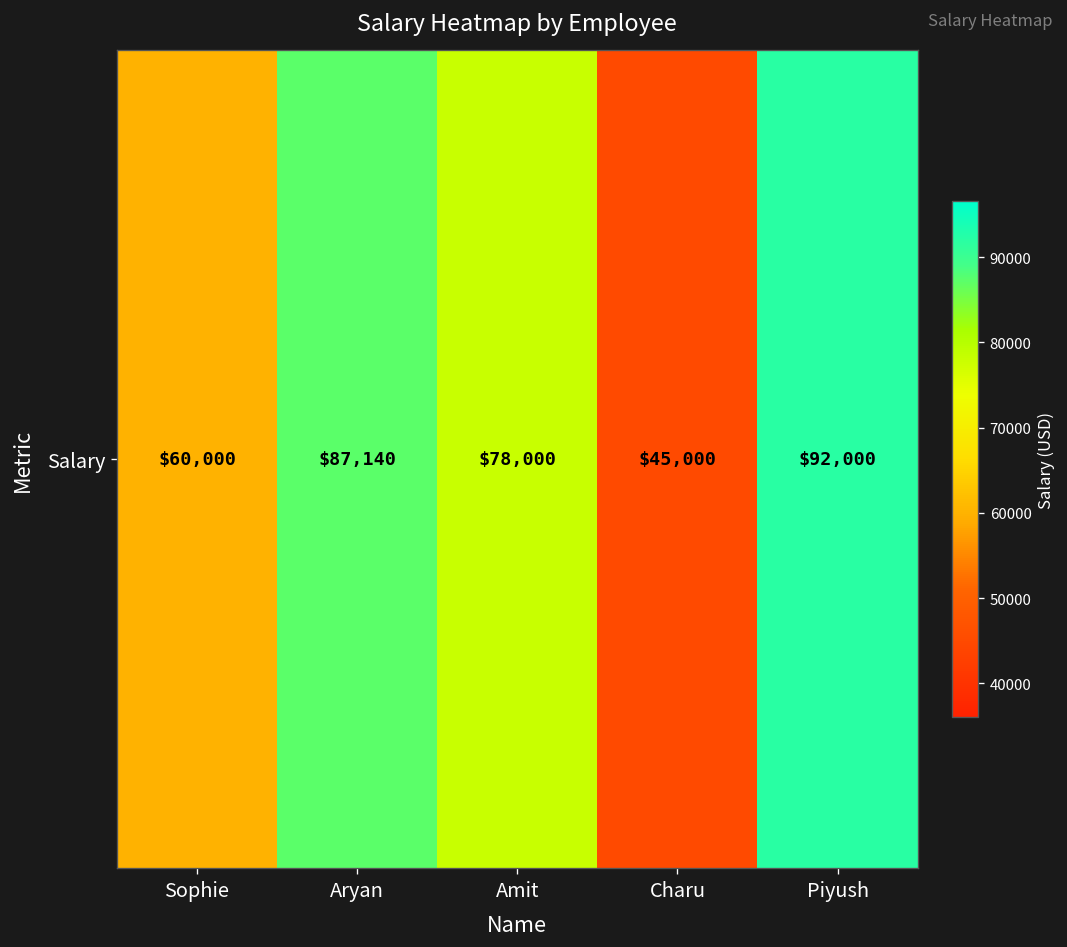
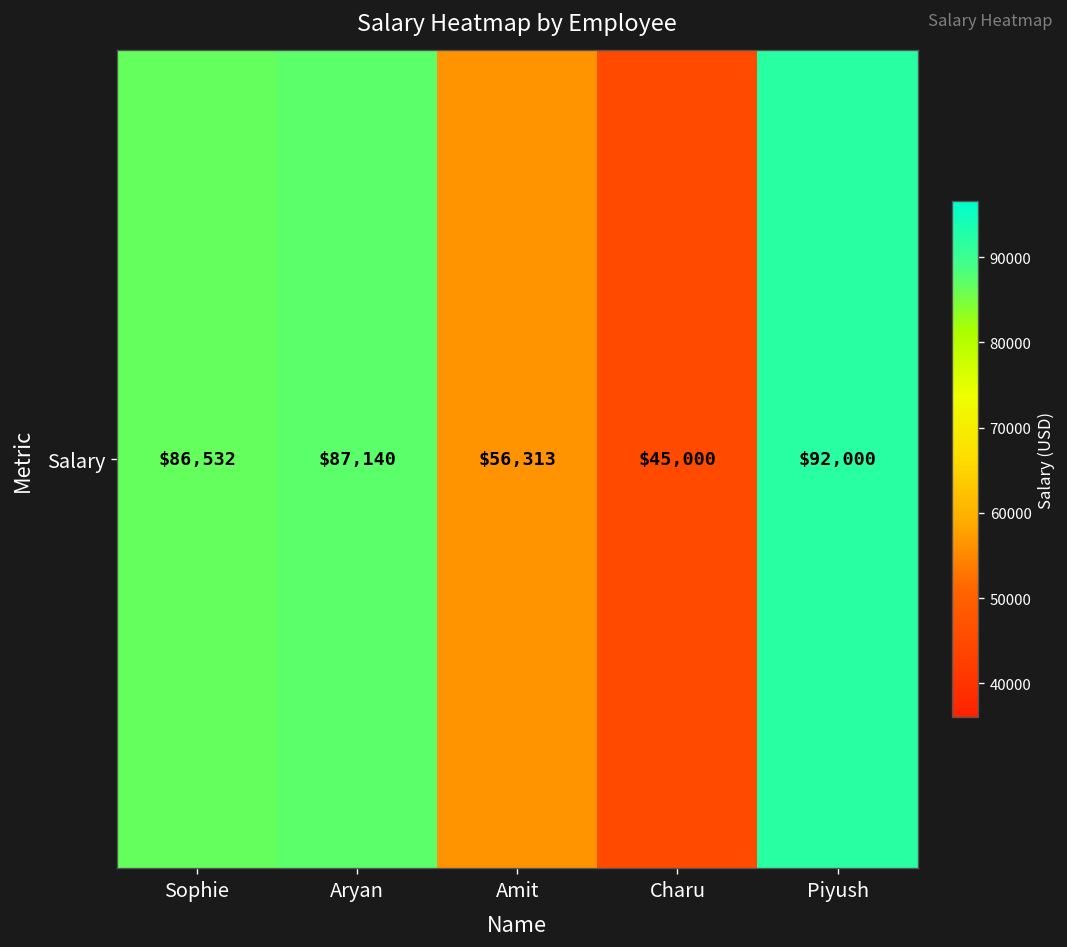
Salary, Sophie: $60,000 -> $86,532
Salary, Amit: $78,000 -> $56,313
